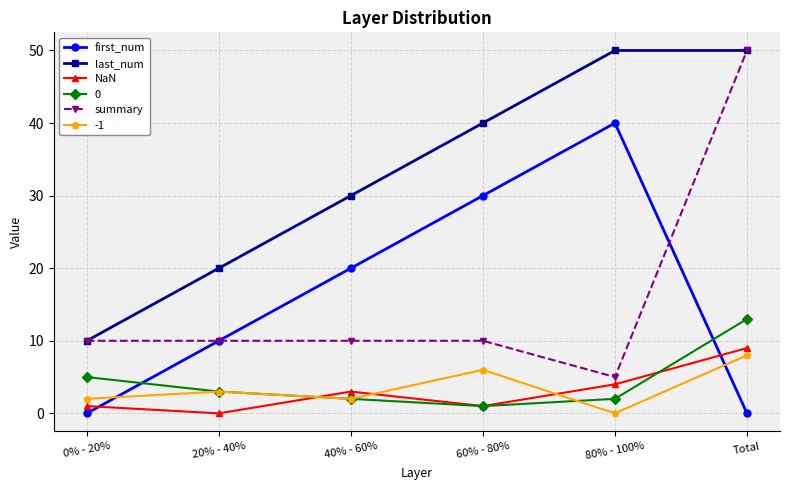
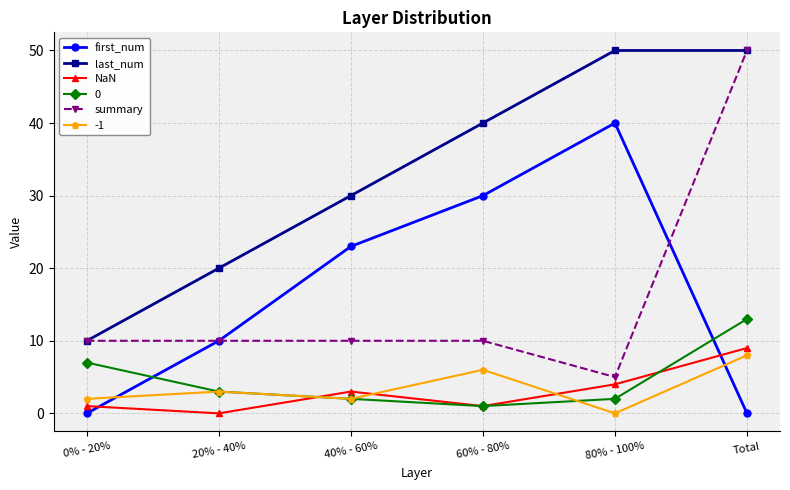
0, 0% - 20%: 5 -> 7
first_num, 40% - 60%: 20 -> 23
